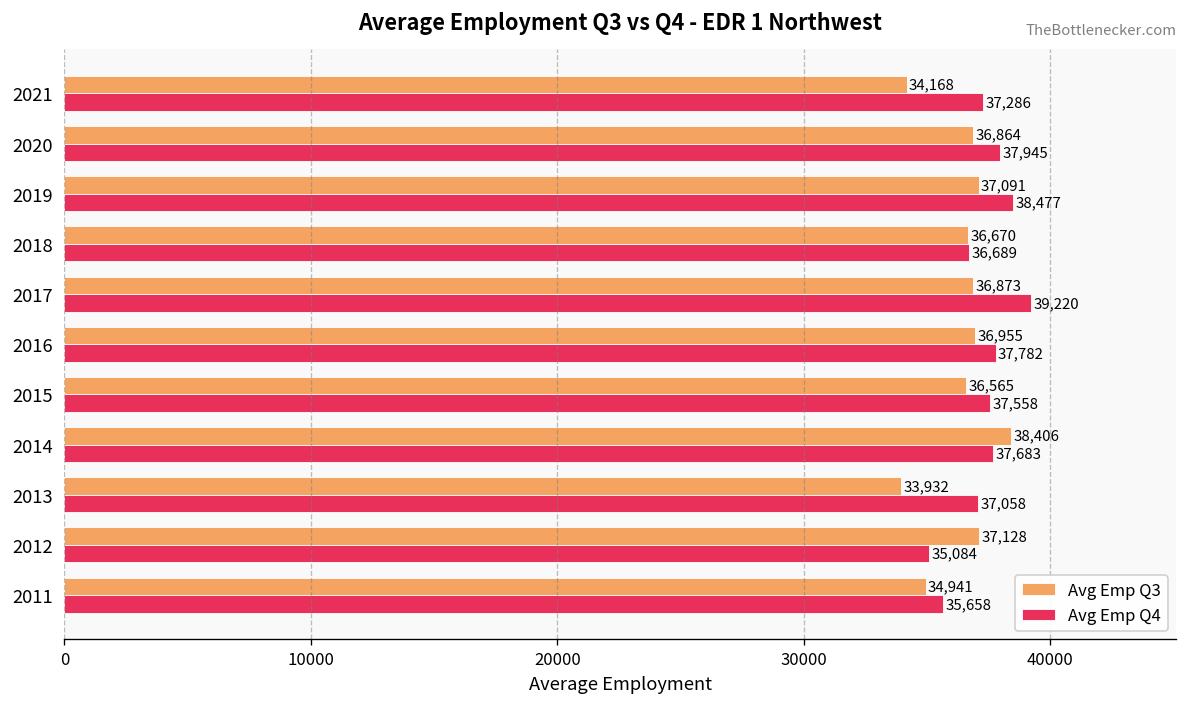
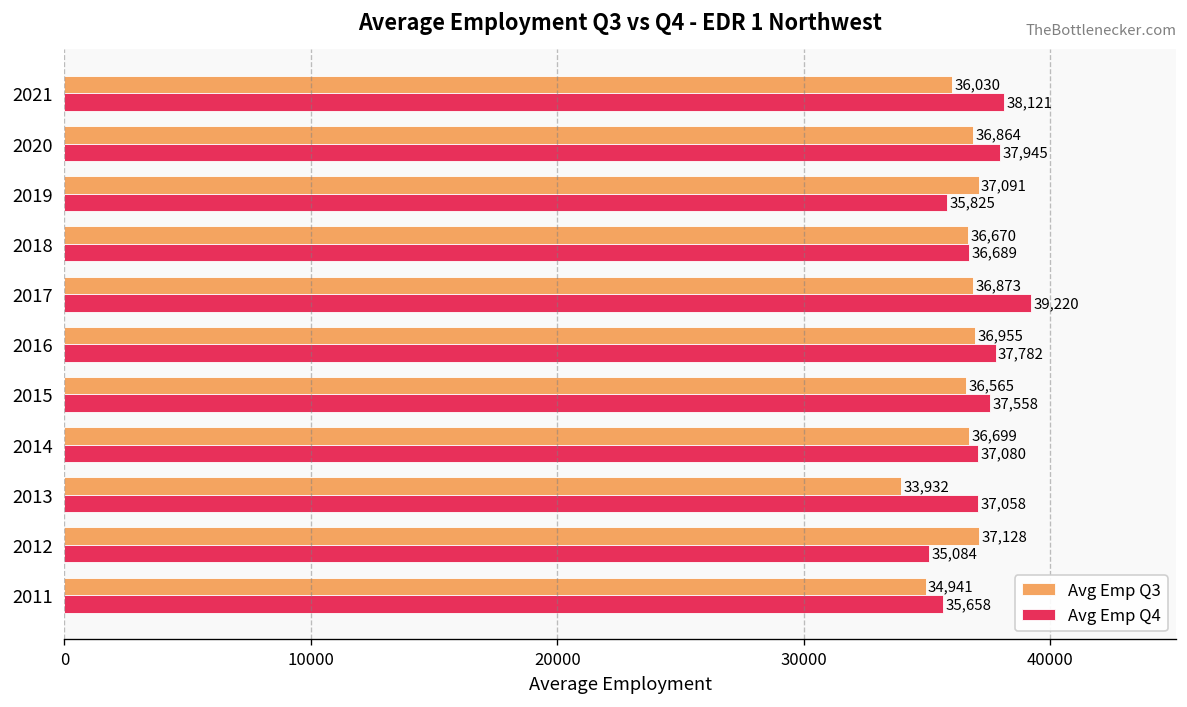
Avg Emp Q3, 2021: 34,168 -> 36,030
Avg Emp Q4, 2021: 37,286 -> 38,121
Avg Emp Q4, 2019: 38,477 -> 35,825
Avg Emp Q3, 2014: 38,406 -> 36,699
Avg Emp Q4, 2014: 37,683 -> 37,080
